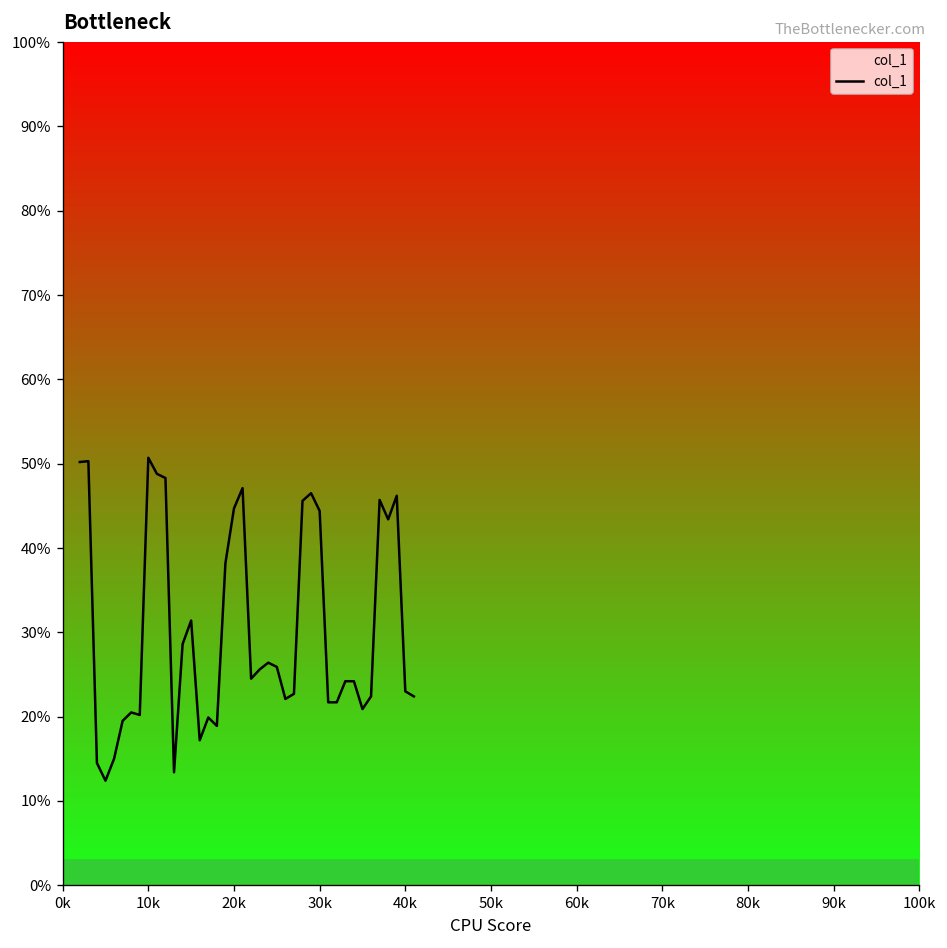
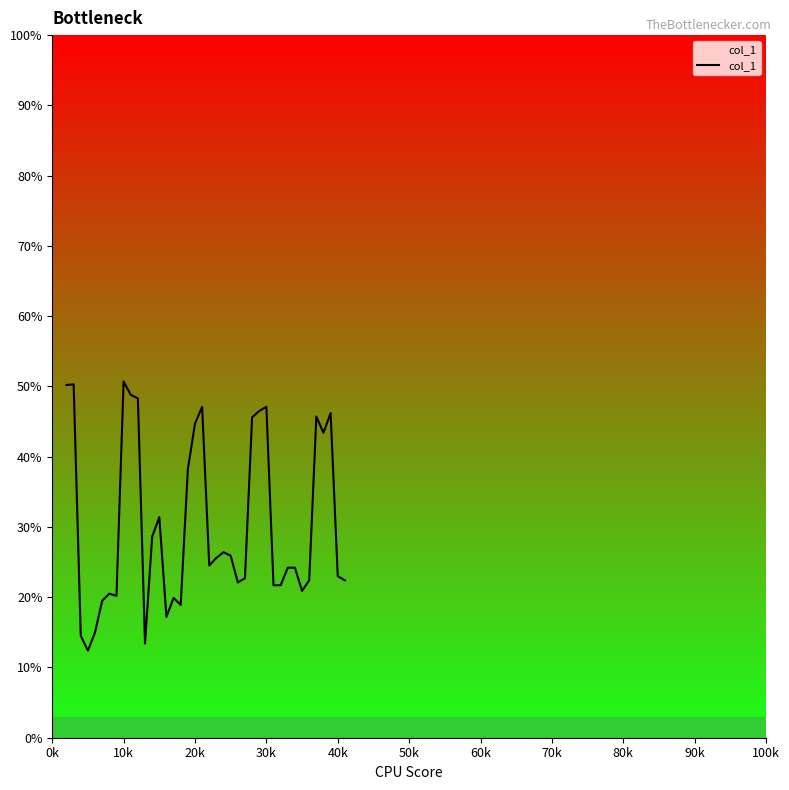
30k: 44% -> 47%
